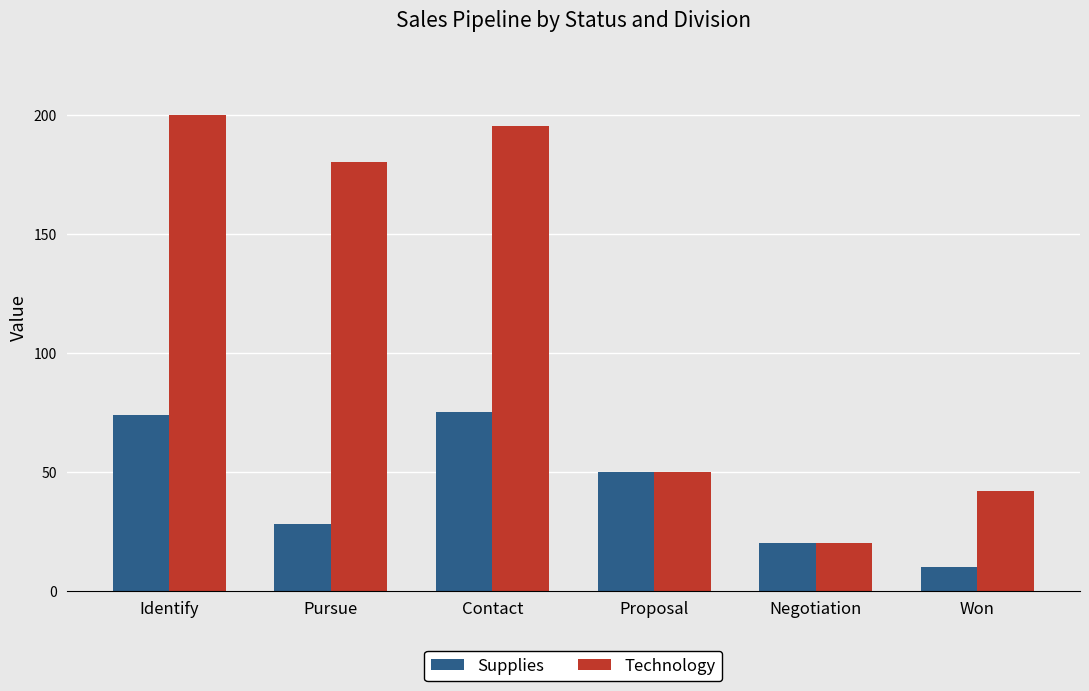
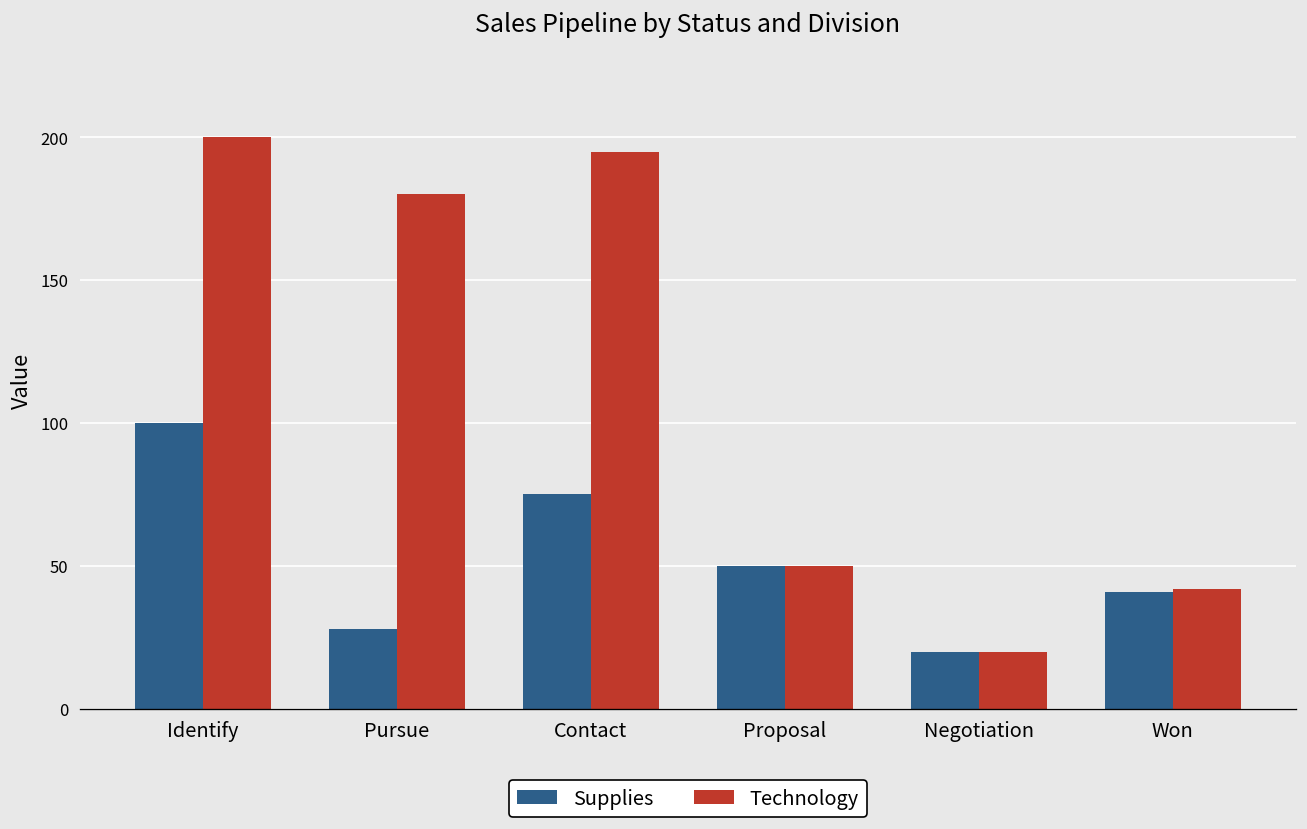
Supplies, Identify: 74 -> 100
Supplies, Won: 10 -> 41
